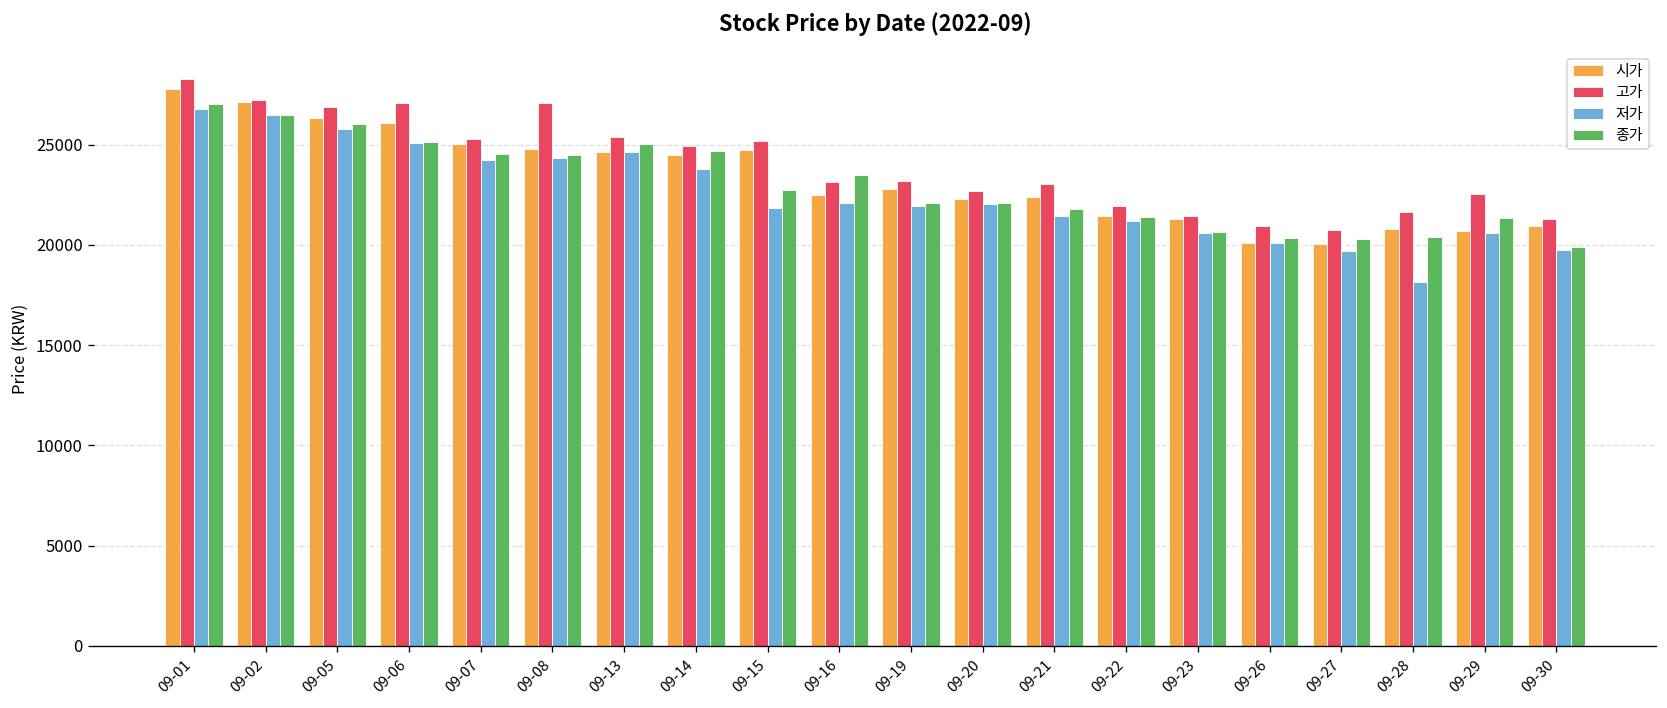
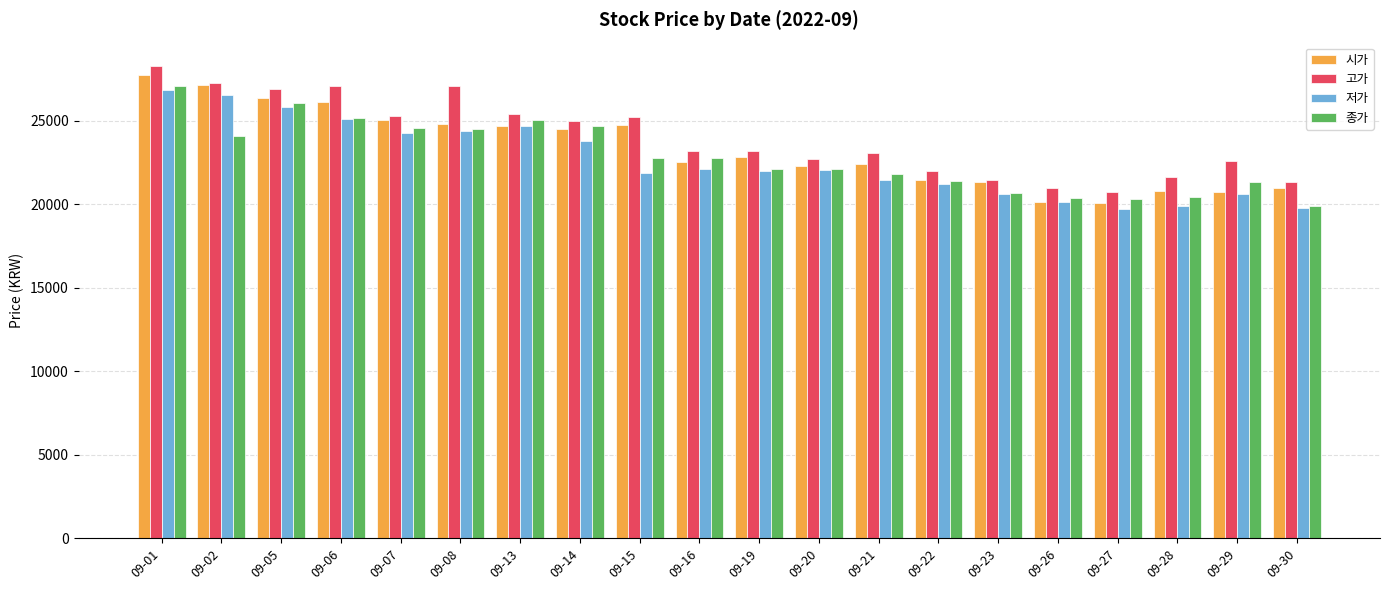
종가, 09-02: 26500 -> 24100
종가, 09-16: 23500 -> 22800
저가, 09-28: 18100 -> 19900
